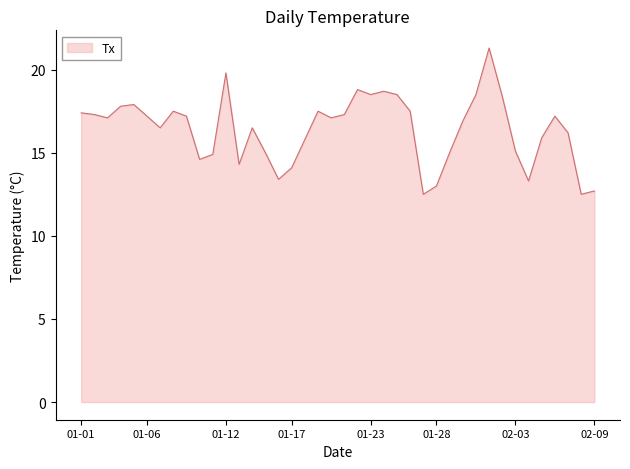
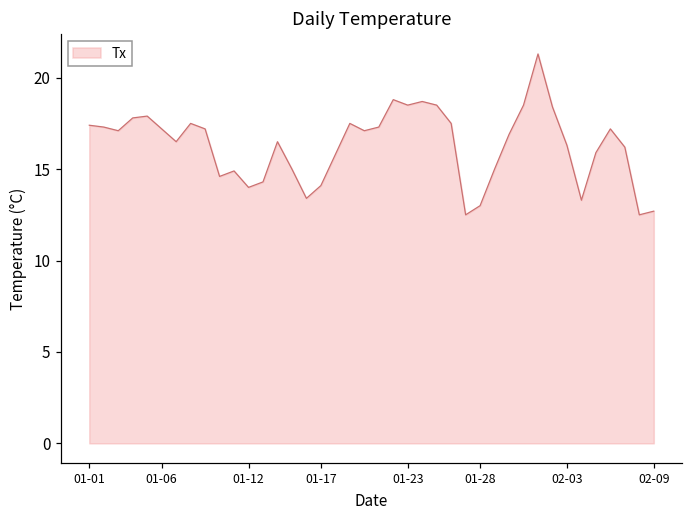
01-12: 19.8 -> 14.0
02-03: 15.1 -> 16.3
